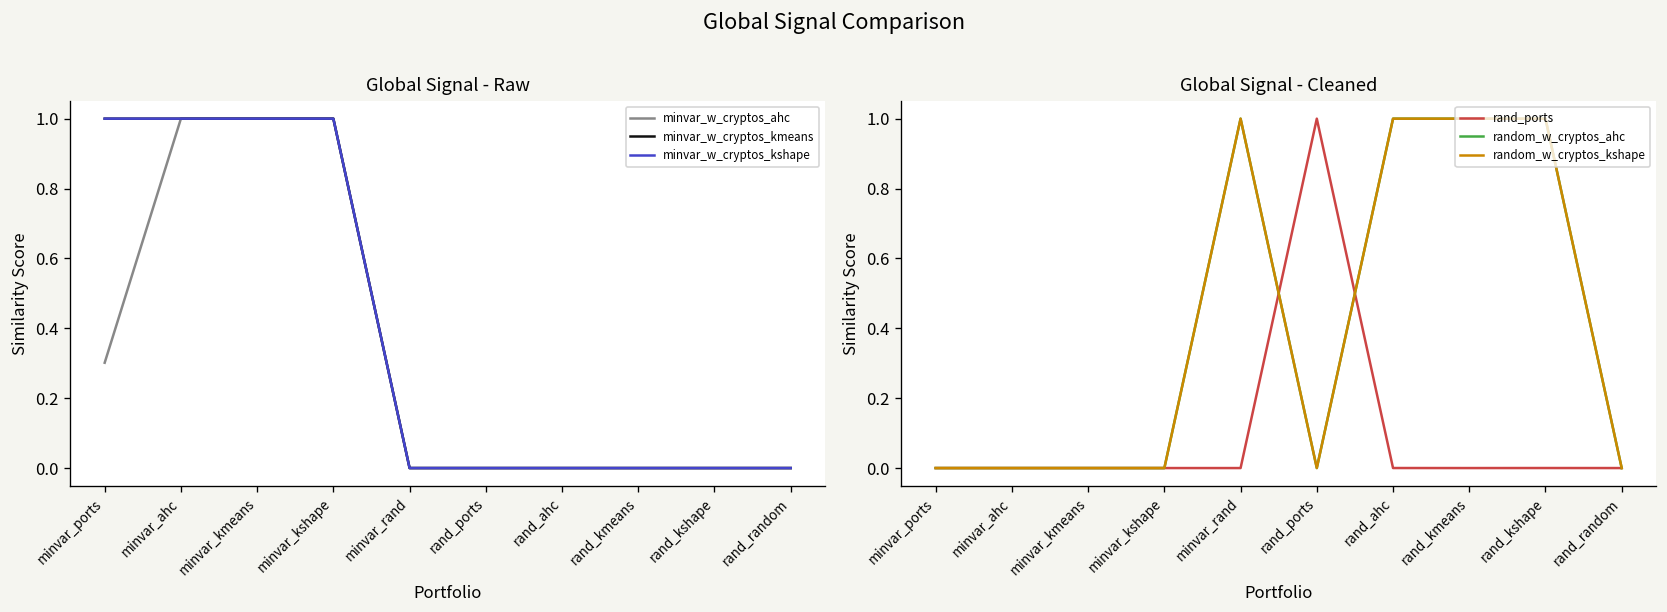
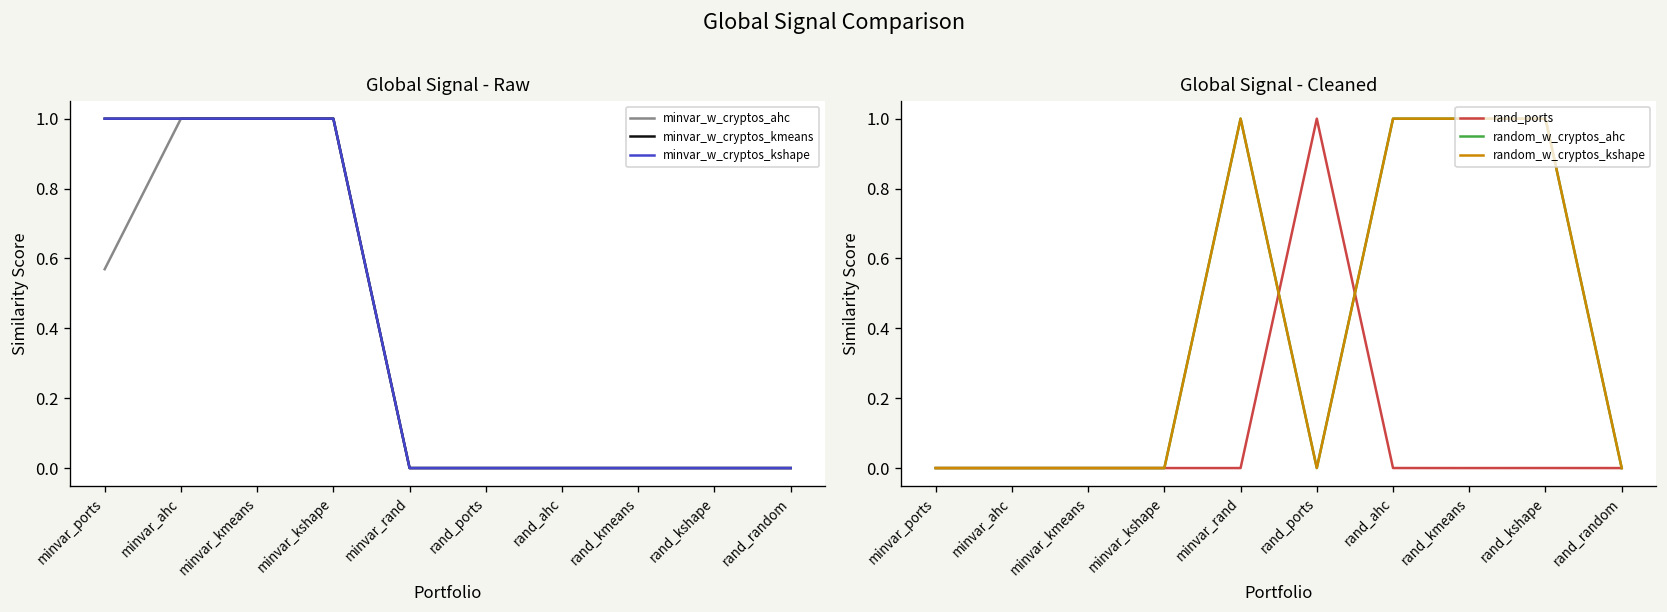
Global Signal - Raw, minvar_w_cryptos_ahc, minvar_ports: 0.30 -> 0.57
